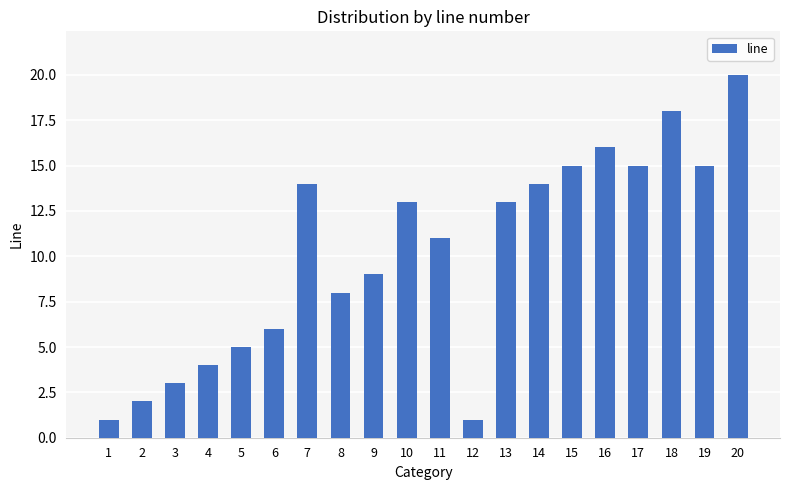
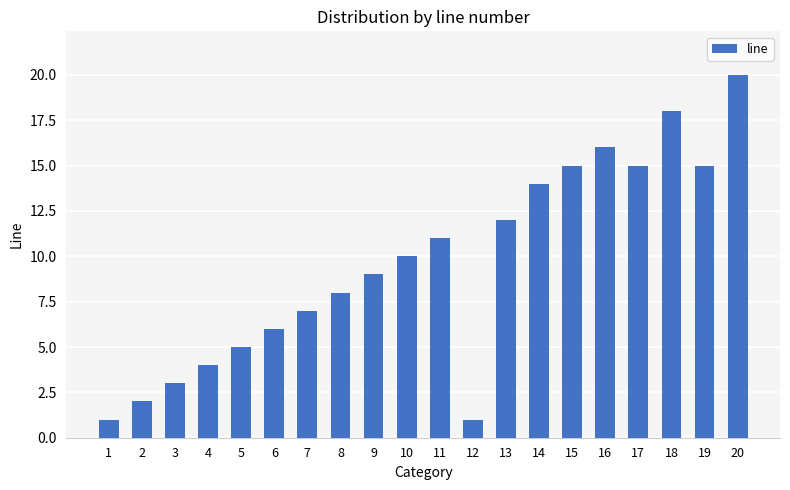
7: 14 -> 7
10: 13 -> 10
13: 13 -> 12
